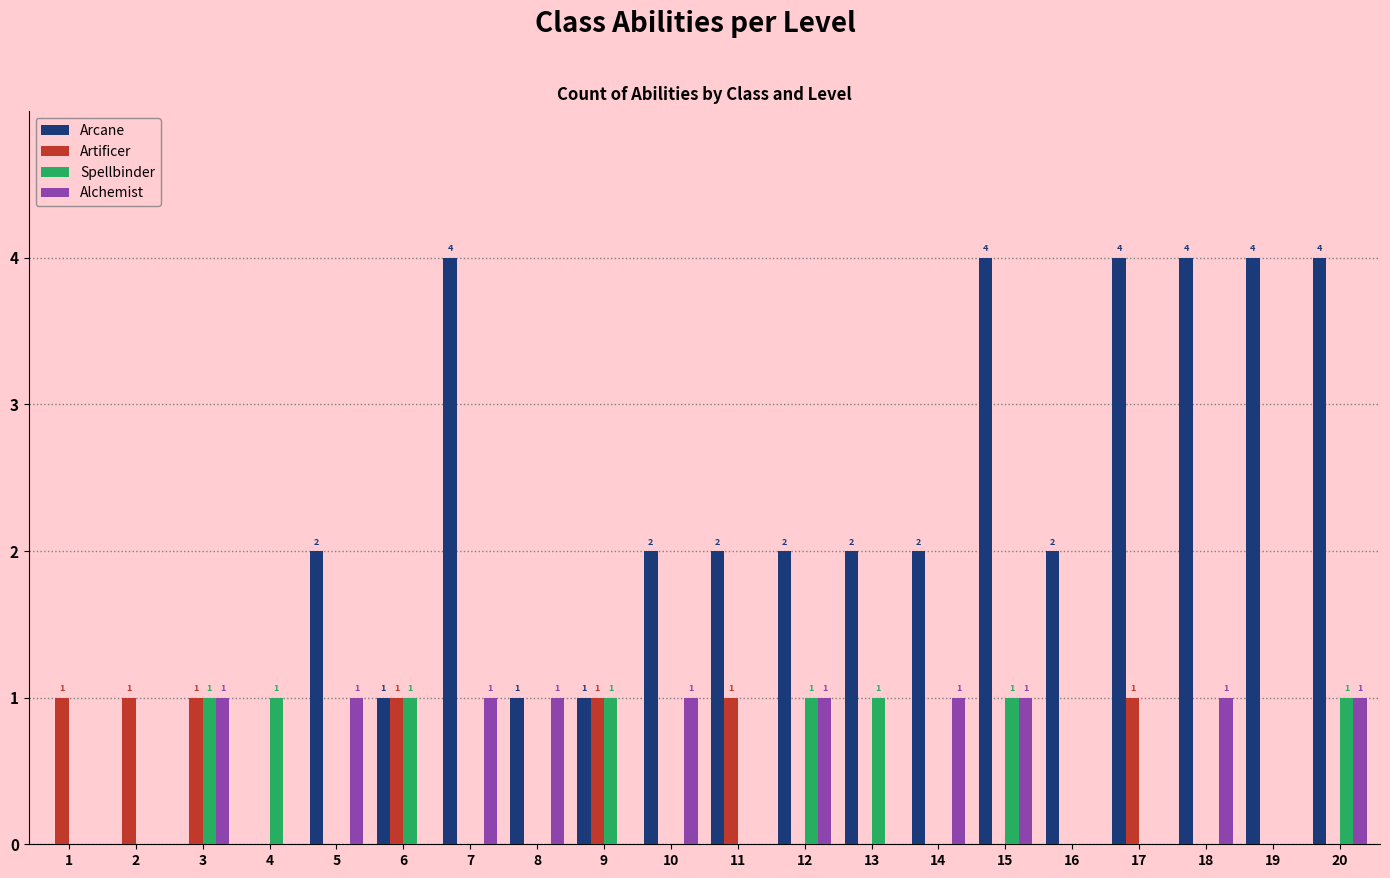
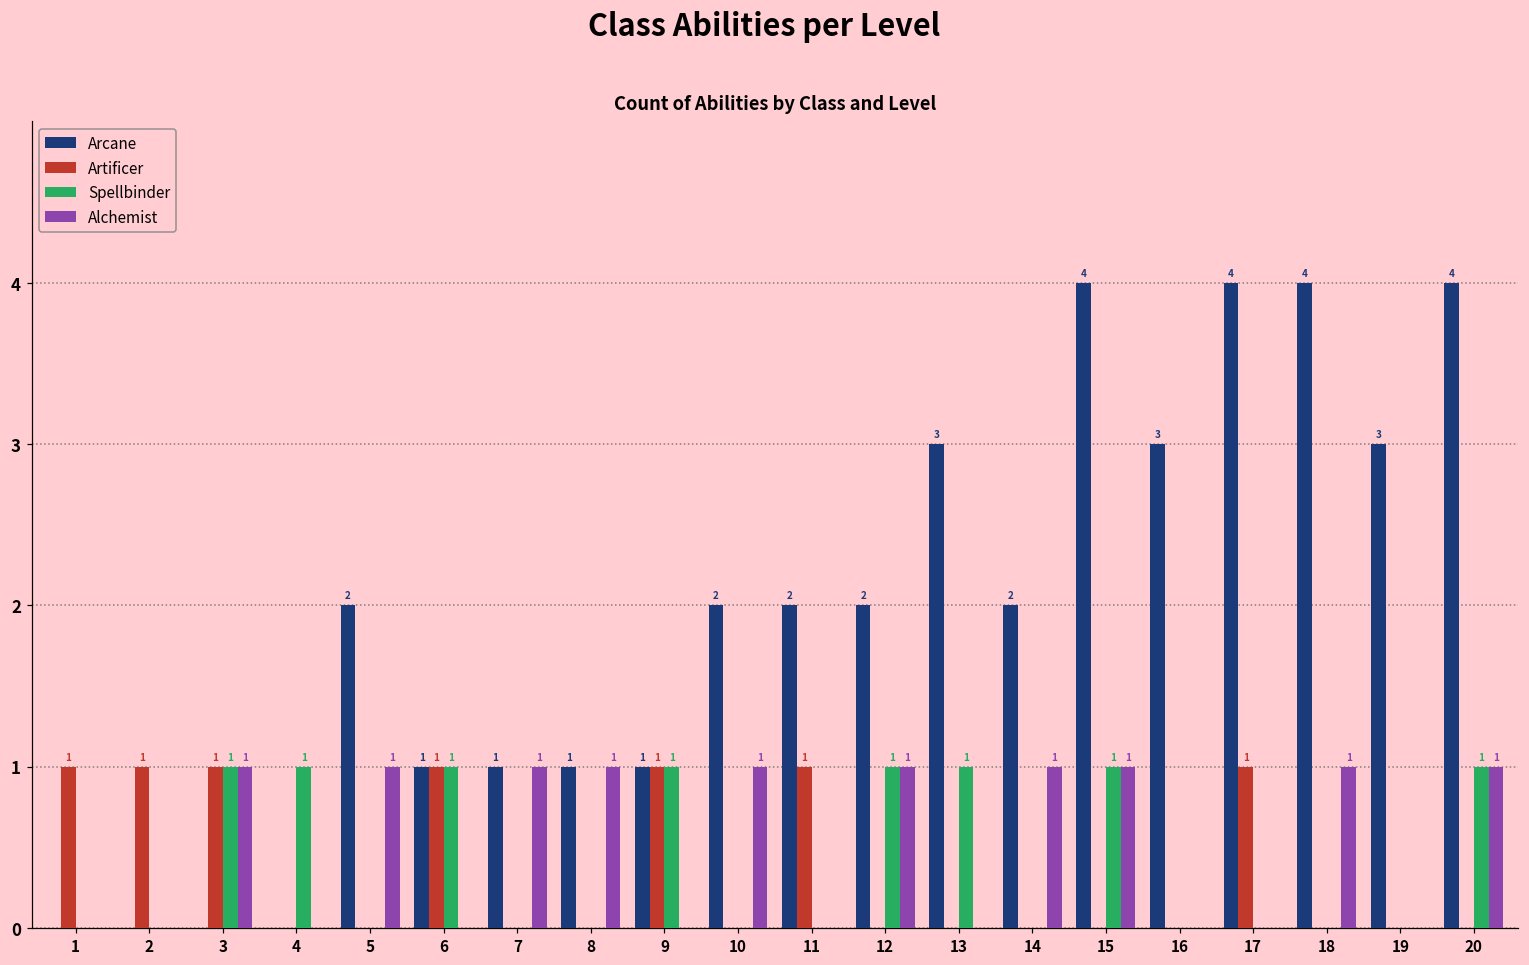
Arcane, 7: 4 -> 1
Arcane, 13: 2 -> 3
Arcane, 16: 2 -> 3
Arcane, 19: 4 -> 3
